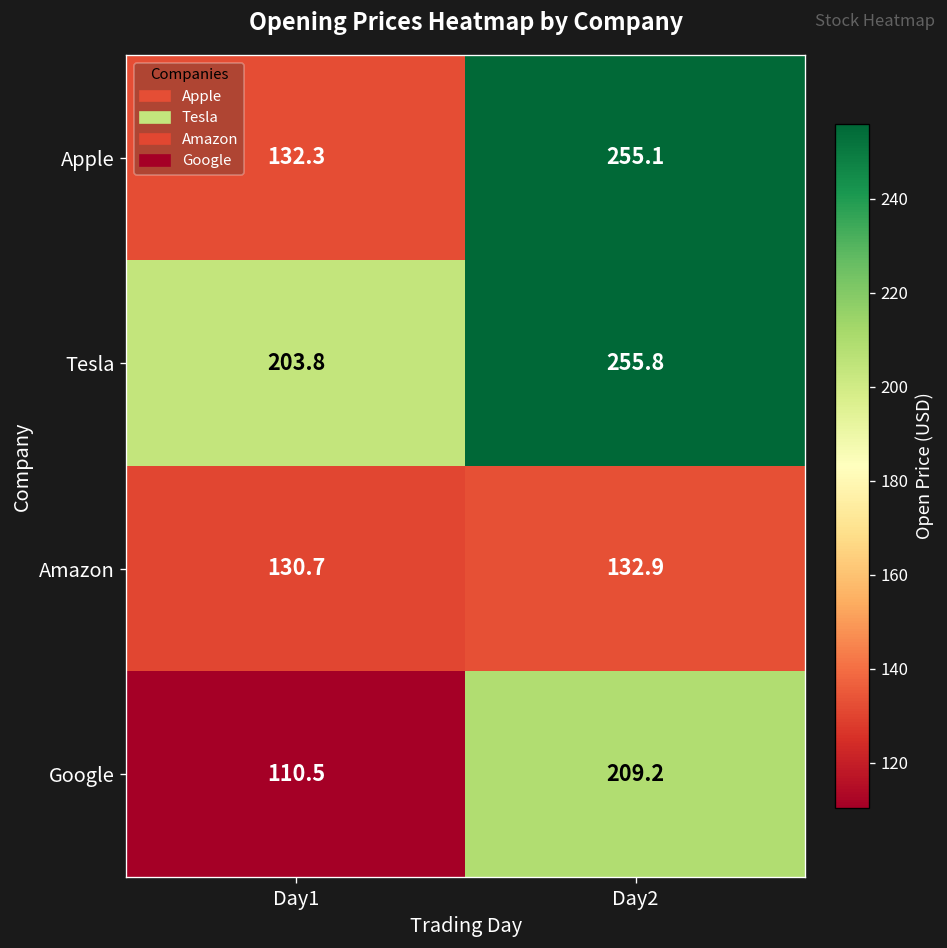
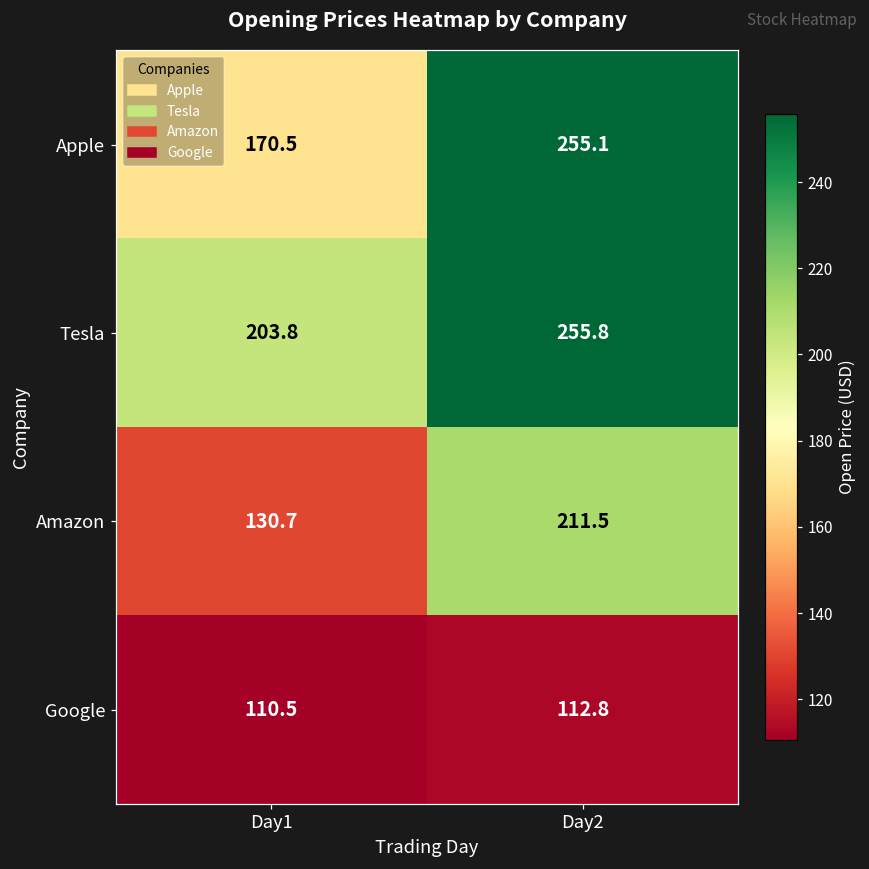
Apple, Day1: 132.3 -> 170.5
Amazon, Day2: 132.9 -> 211.5
Google, Day2: 209.2 -> 112.8
